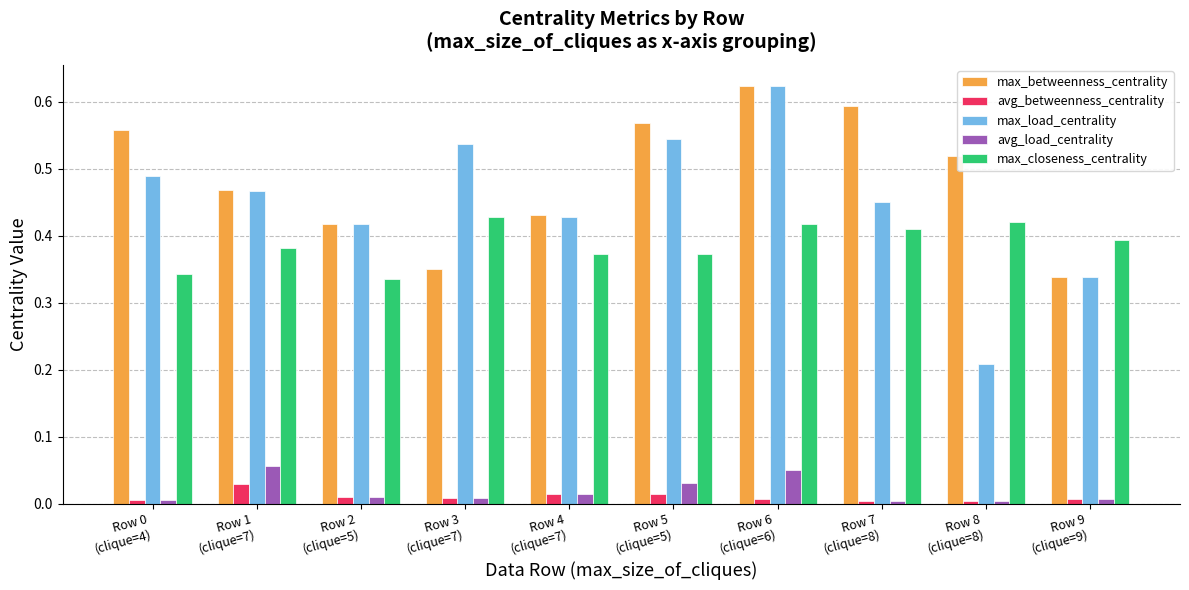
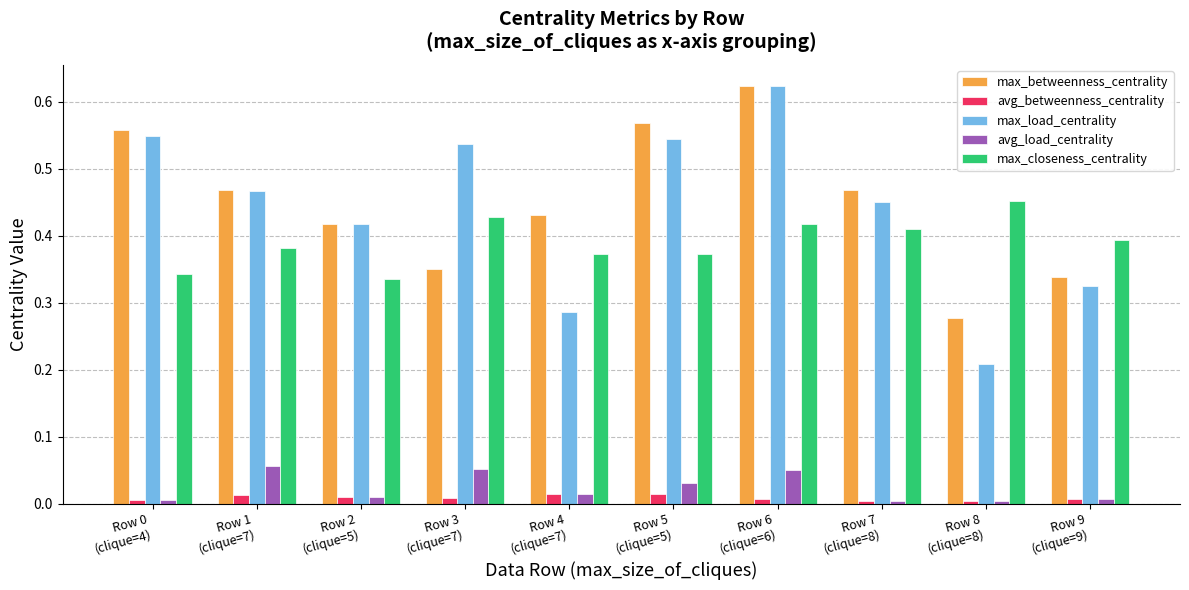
max_load_centrality, Row 0 (clique=4): 0.49 -> 0.55
avg_betweenness_centrality, Row 1 (clique=7): 0.03 -> 0.01
avg_load_centrality, Row 3 (clique=7): 0.01 -> 0.05
max_load_centrality, Row 4 (clique=7): 0.43 -> 0.29
max_betweenness_centrality, Row 7 (clique=8): 0.59 -> 0.47
max_betweenness_centrality, Row 8 (clique=8): 0.52 -> 0.28
max_closeness_centrality, Row 8 (clique=8): 0.42 -> 0.45
max_load_centrality, Row 9 (clique=9): 0.34 -> 0.32
